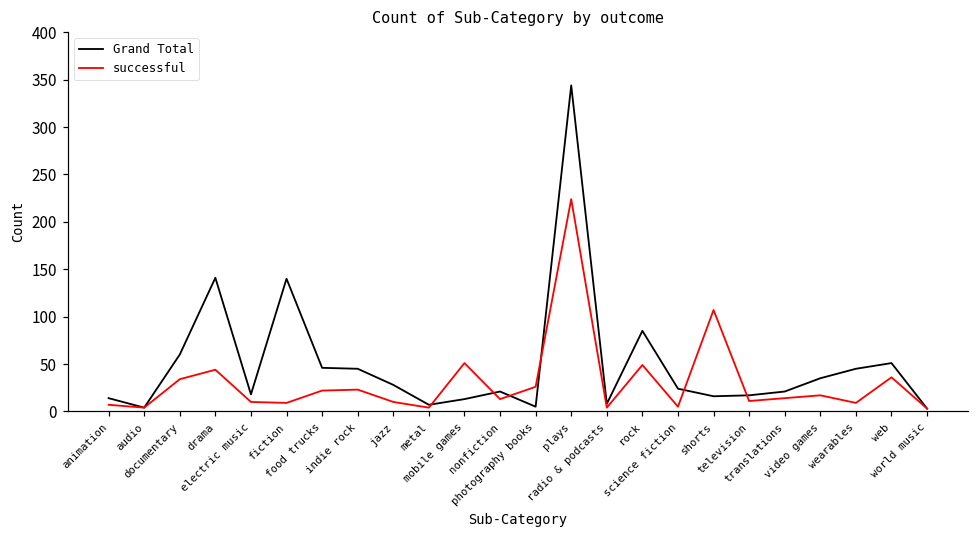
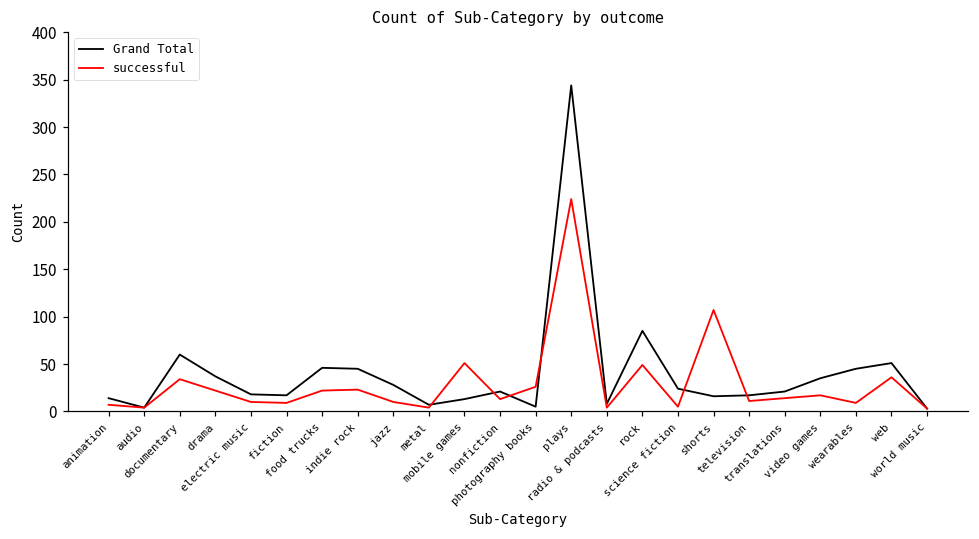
Grand Total, drama: 140 -> 40
successful, drama: 40 -> 20
Grand Total, fiction: 140 -> 20
